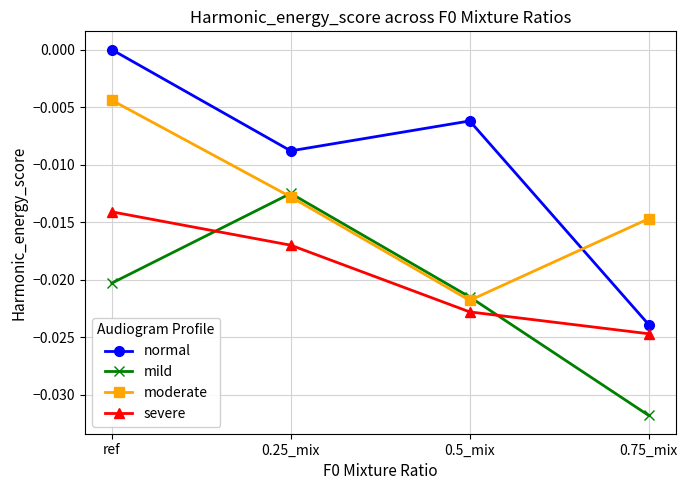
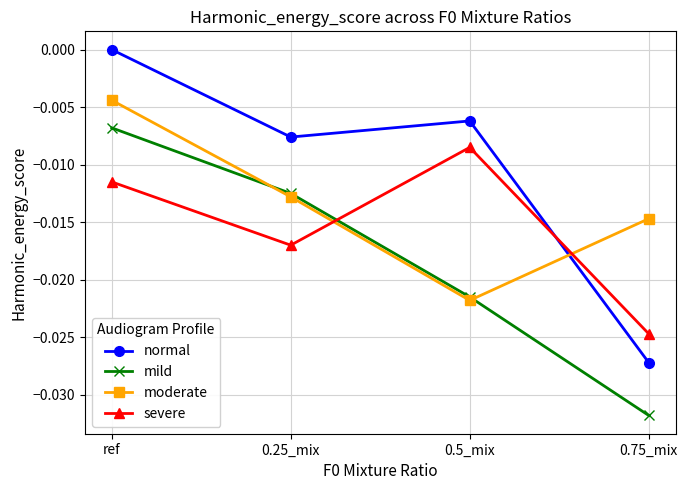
mild, ref: -0.0203 -> -0.0068
severe, ref: -0.0141 -> -0.0115
normal, 0.25_mix: -0.0088 -> -0.0076
severe, 0.5_mix: -0.0228 -> -0.0085
normal, 0.75_mix: -0.0239 -> -0.0272
